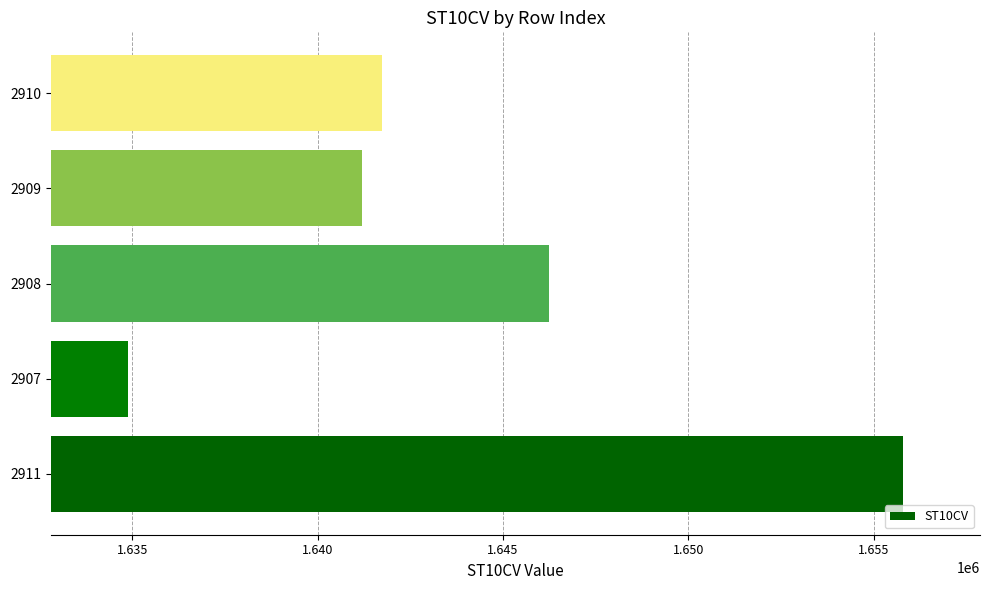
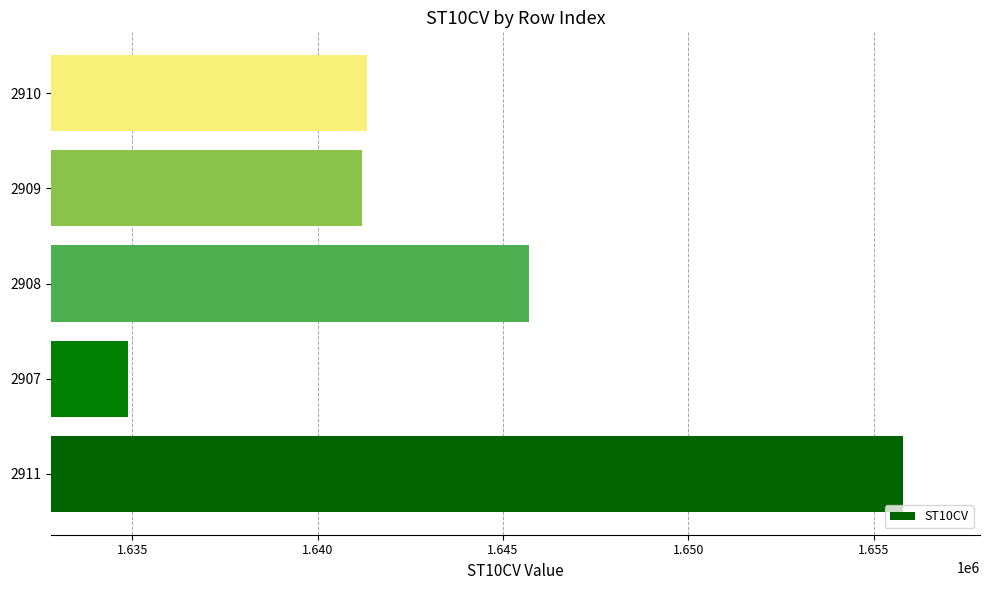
2910: 1641700 -> 1641300
2908: 1646300 -> 1645700
